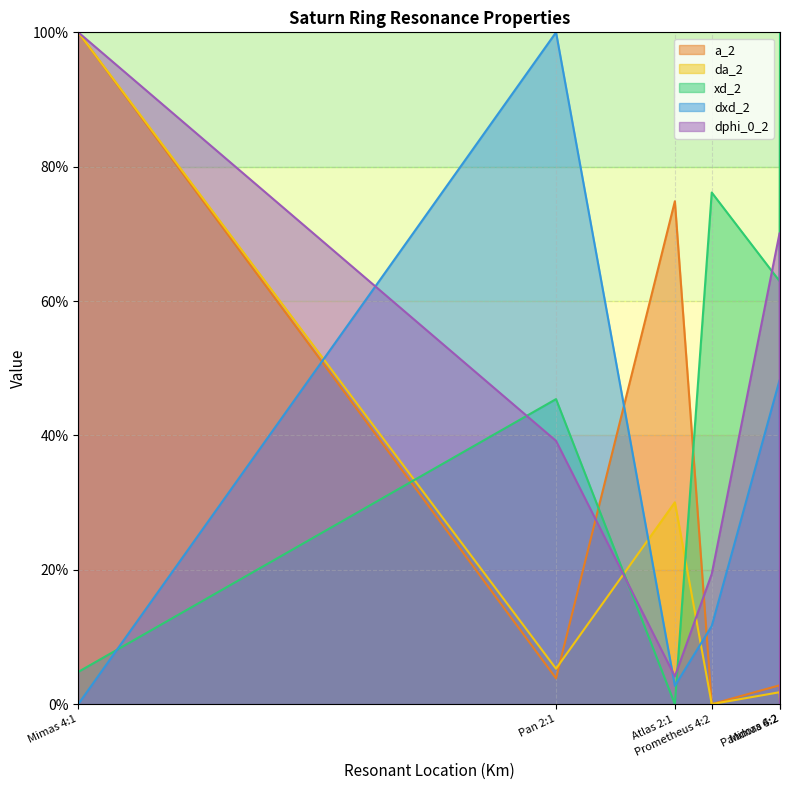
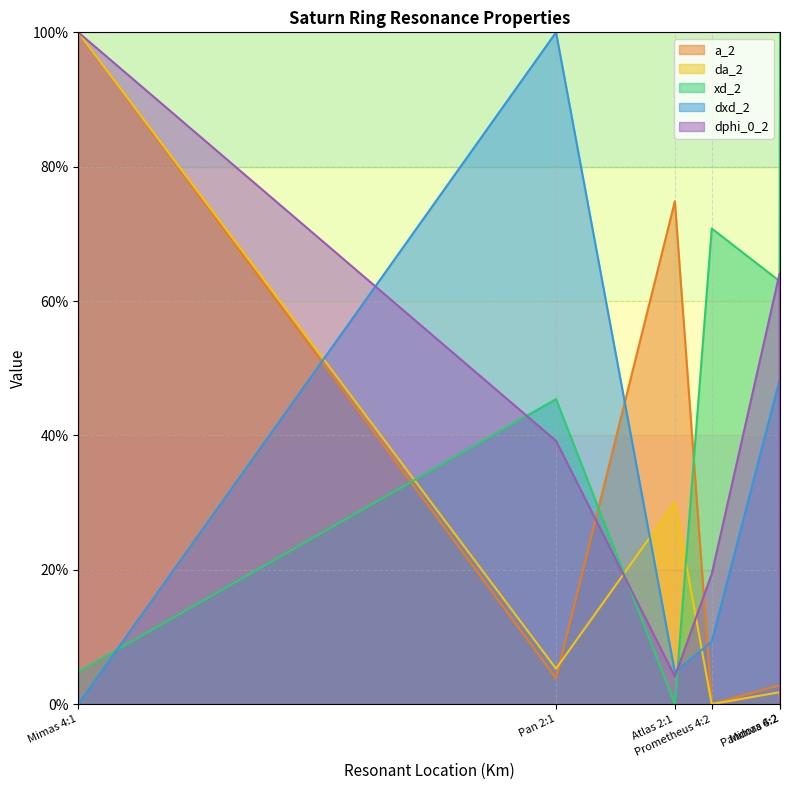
dxd_2, Atlas 2:1: 3% -> 5%
xd_2, Prometheus 4:2: 76% -> 71%
dxd_2, Prometheus 4:2: 12% -> 9%
dphi_0_2, Mimas 6:2: 70% -> 64%
